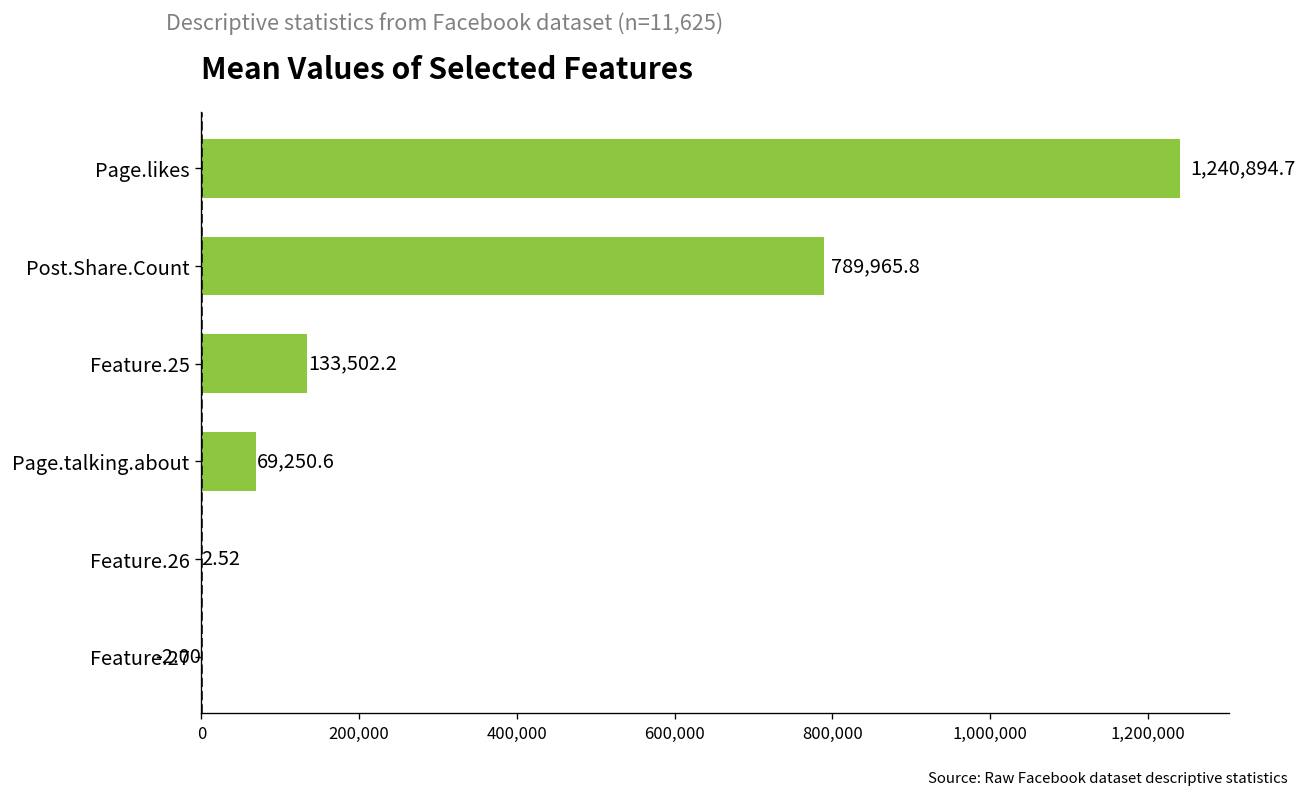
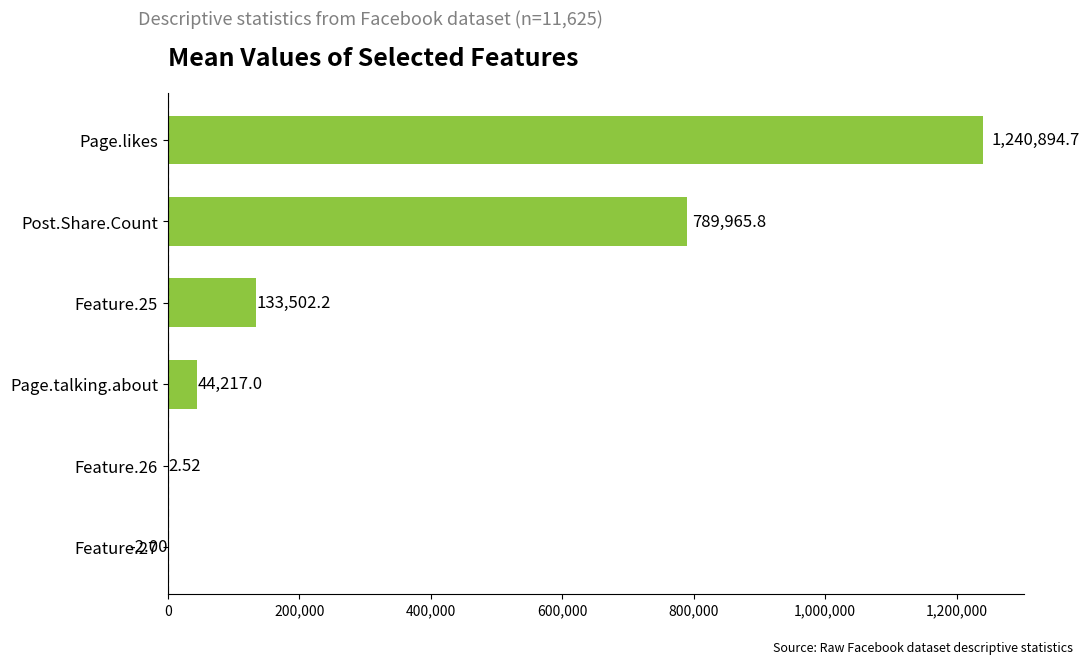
Page.talking.about: 69,250.6 -> 44,217.0
